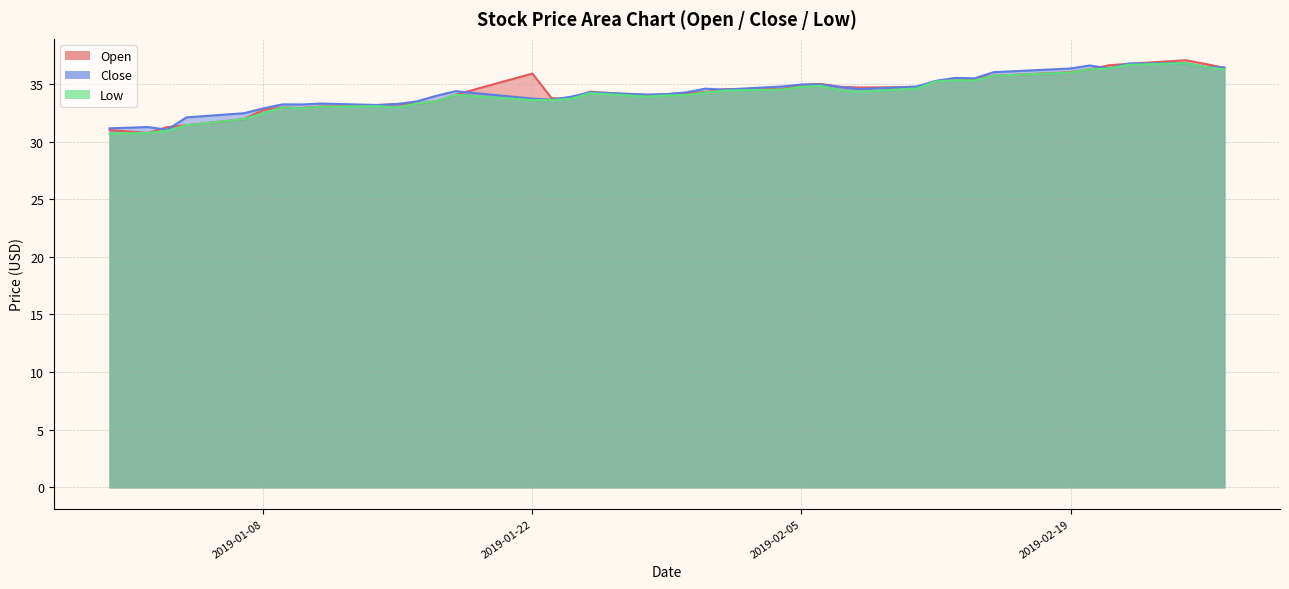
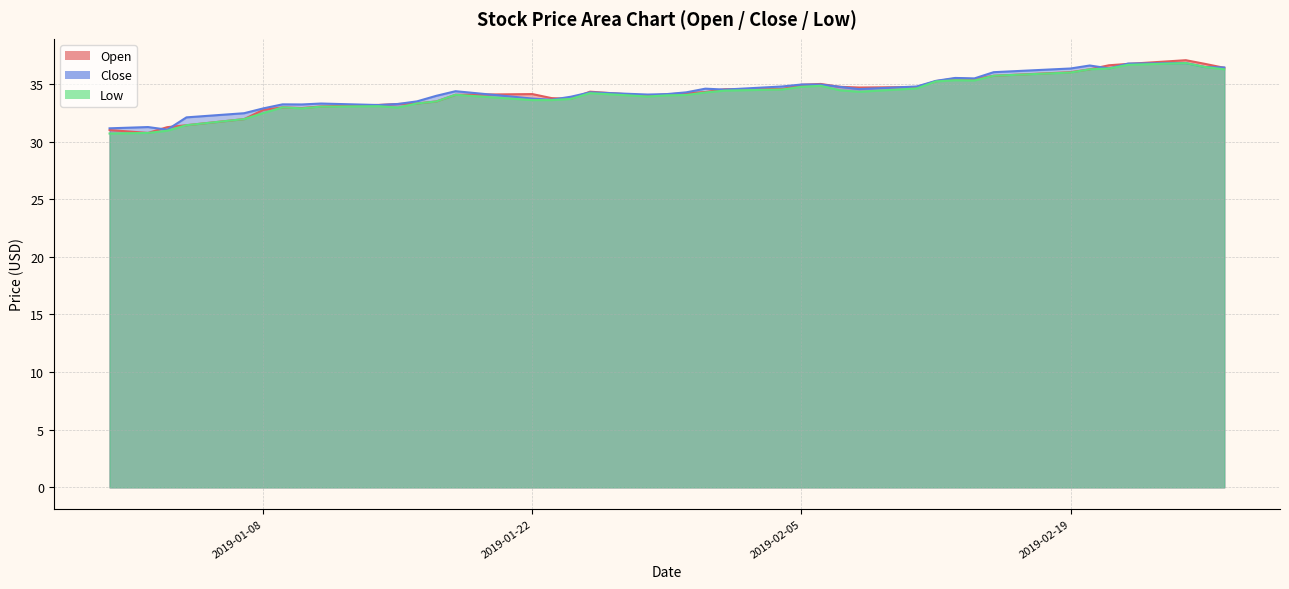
Open, 2019-01-22: 35.9 -> 34.1
